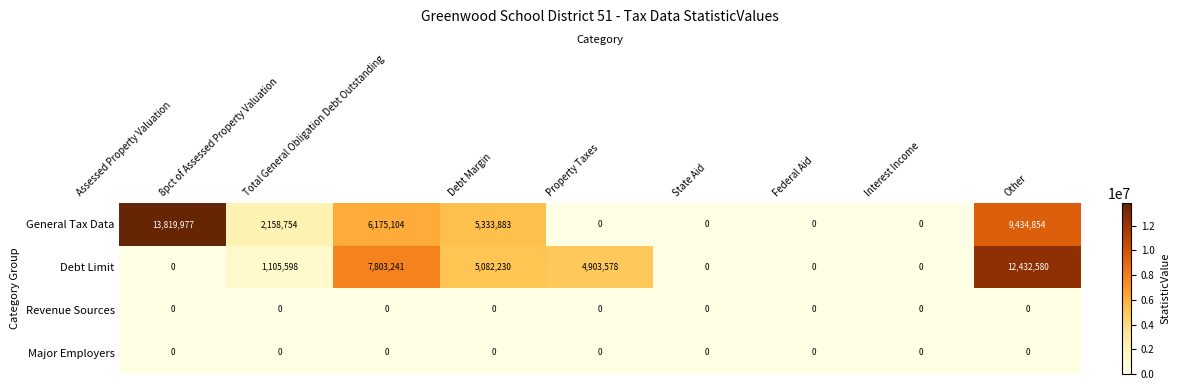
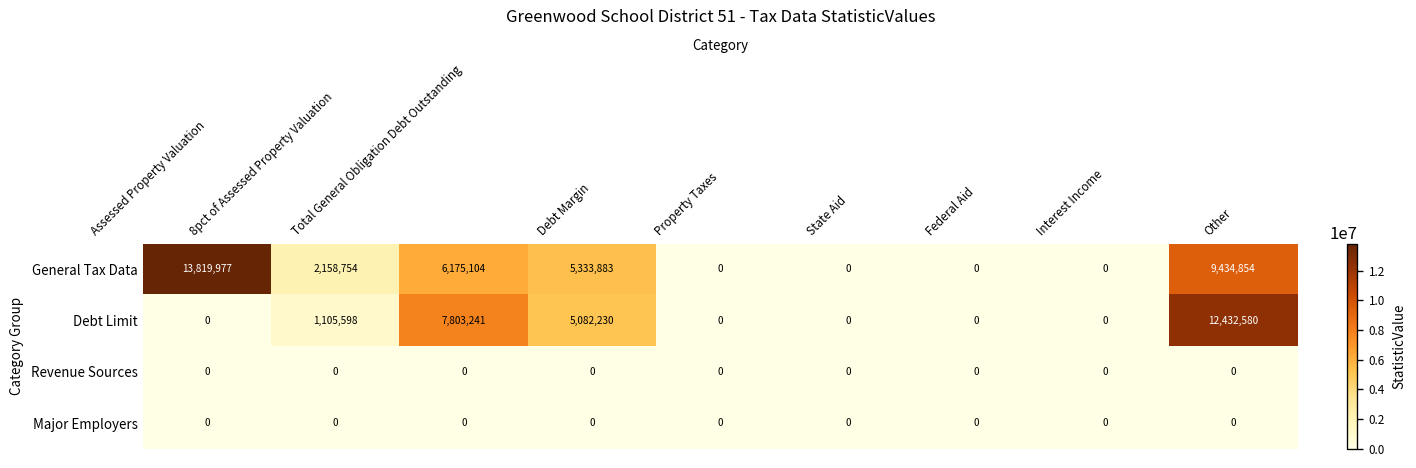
Debt Limit, Property Taxes: 4,903,578 -> 0
